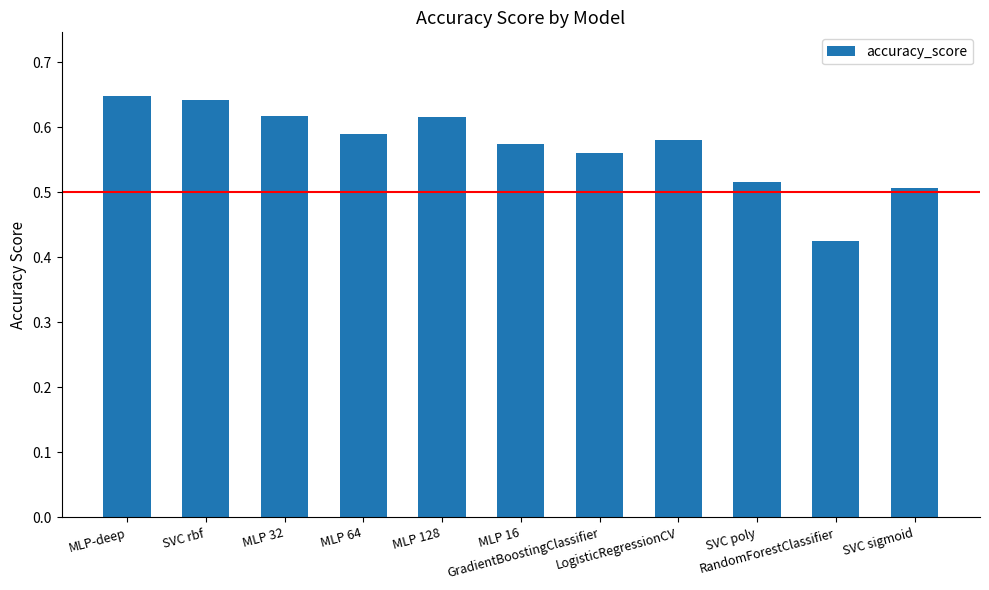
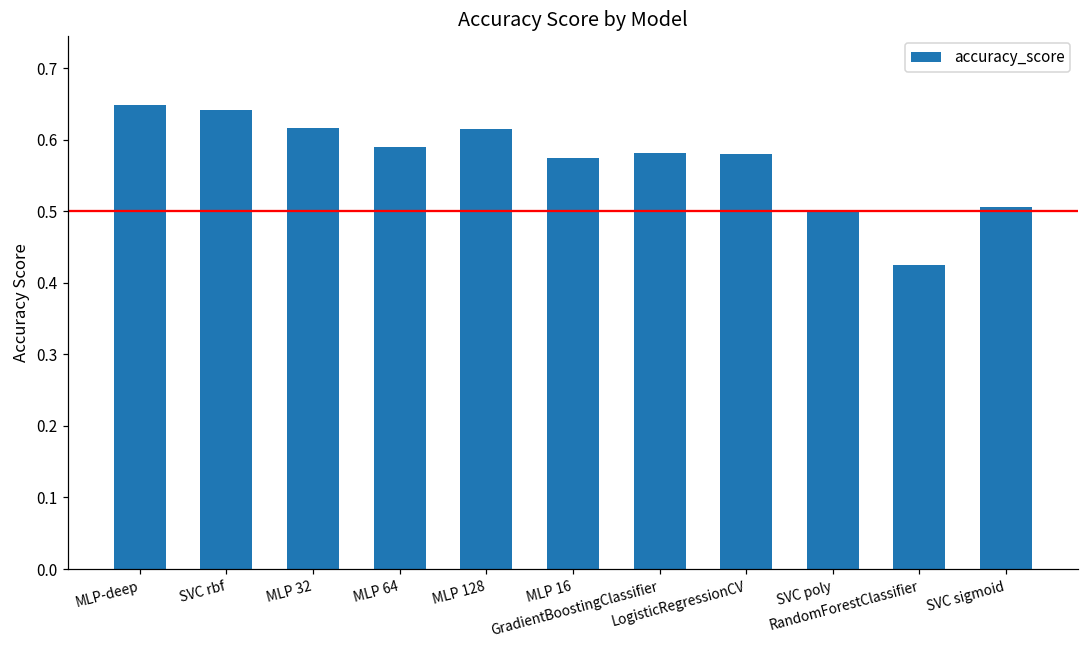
GradientBoostingClassifier: 0.56 -> 0.58
SVC poly: 0.52 -> 0.50
